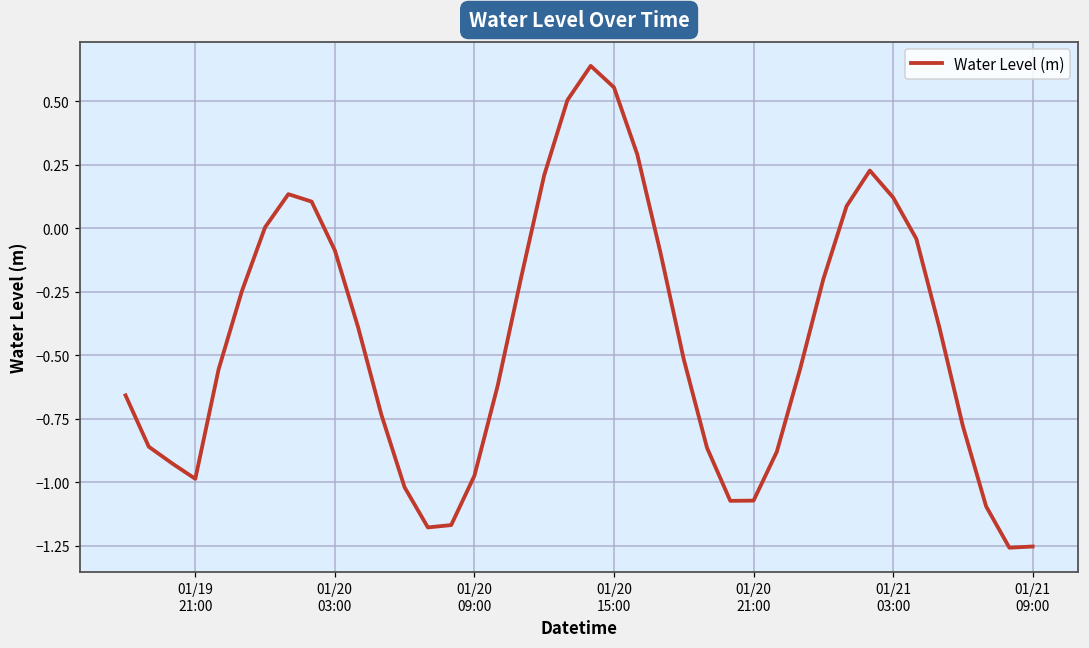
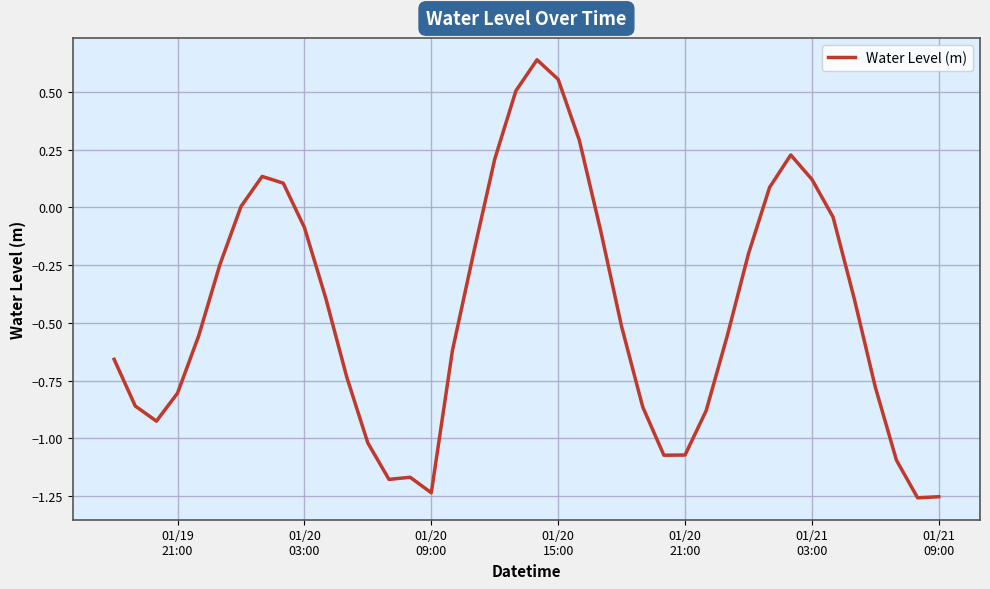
01/19 21:00: -0.99 -> -0.80
01/20 09:00: -0.97 -> -1.24
